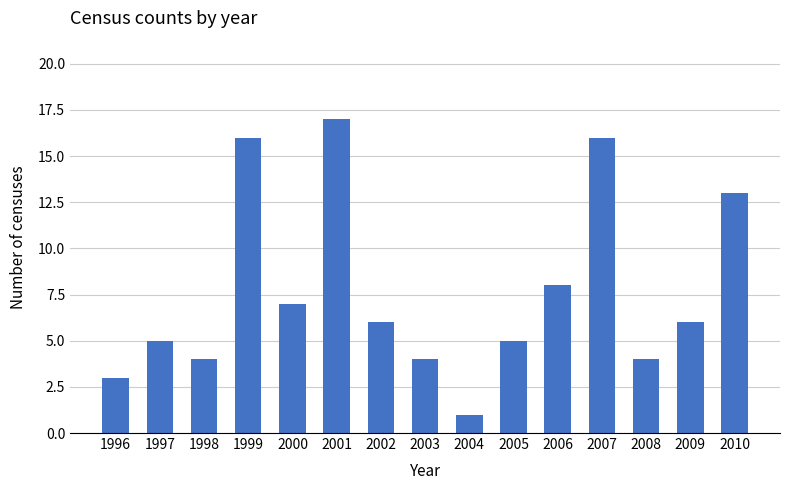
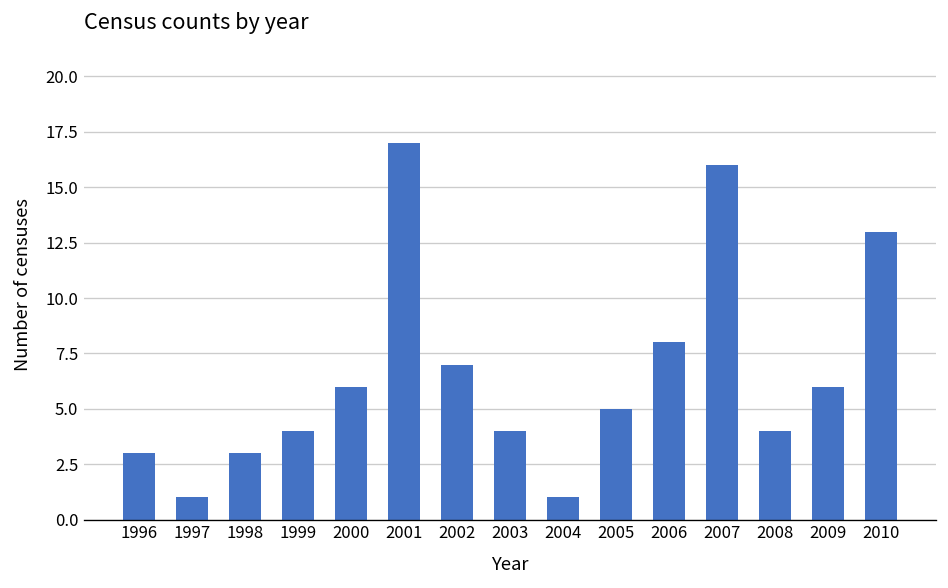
1997: 5 -> 1
1998: 4 -> 3
1999: 16 -> 4
2000: 7 -> 6
2002: 6 -> 7
